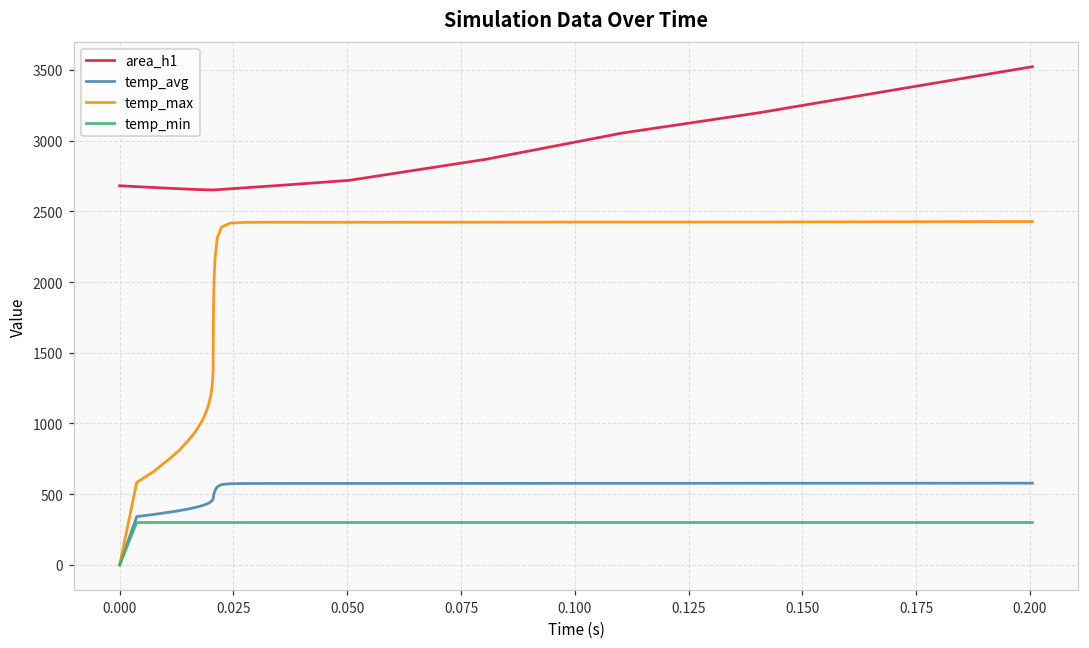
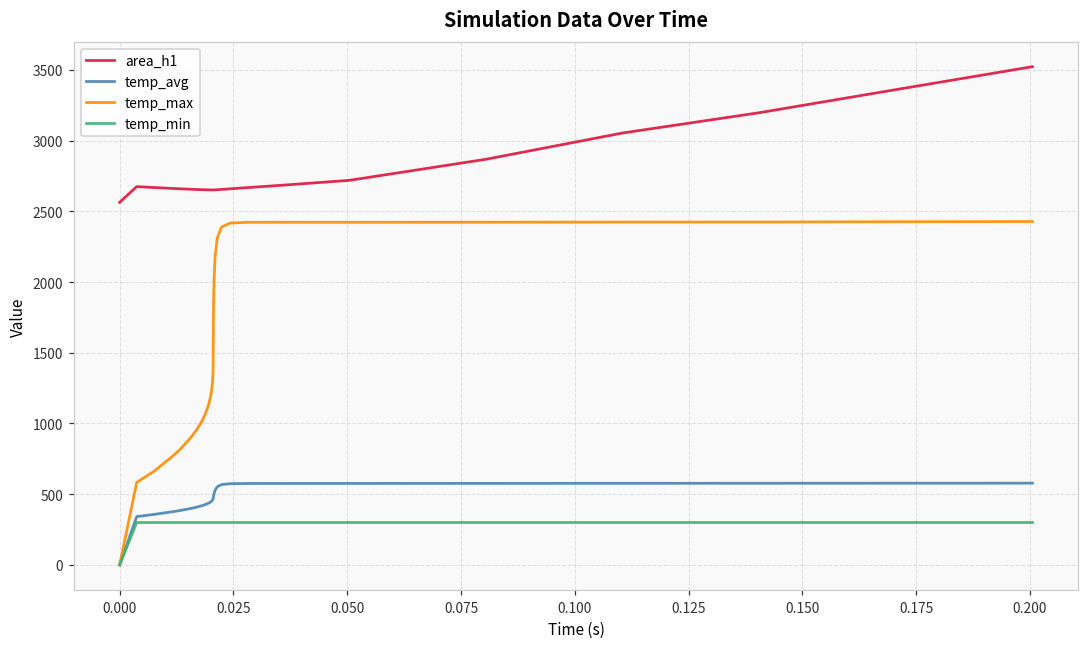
area_h1, 0.000: 2680 -> 2560
